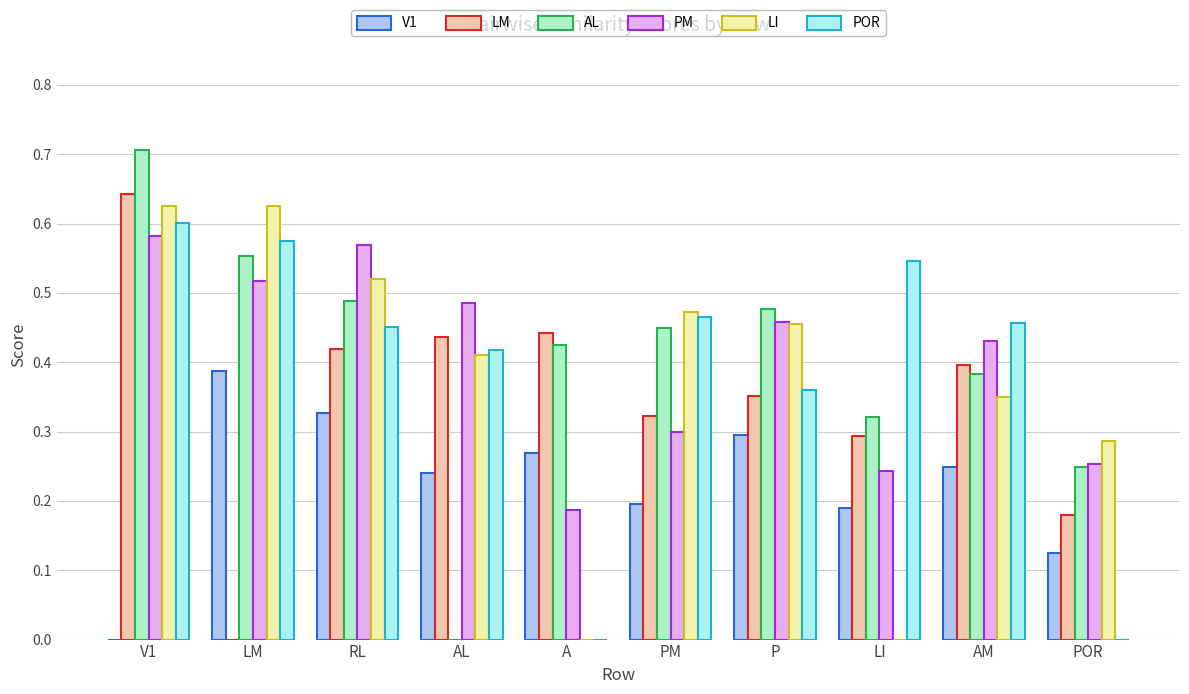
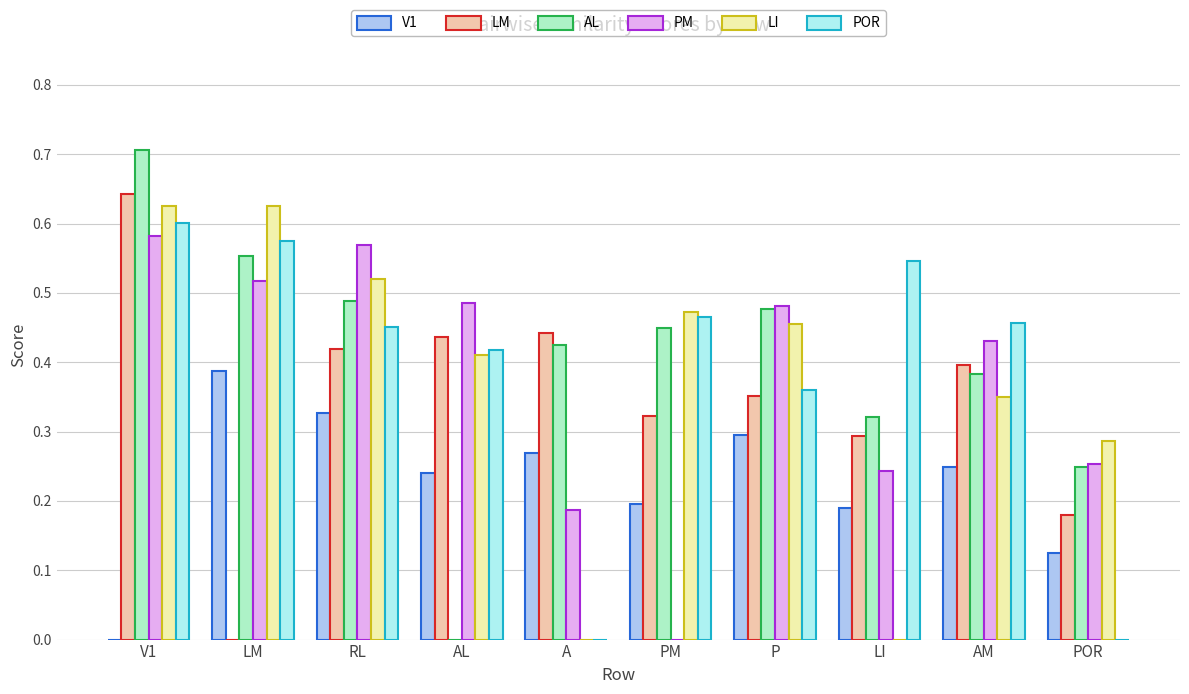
PM, PM: 0.3 -> 0.0
PM, P: 0.46 -> 0.48
